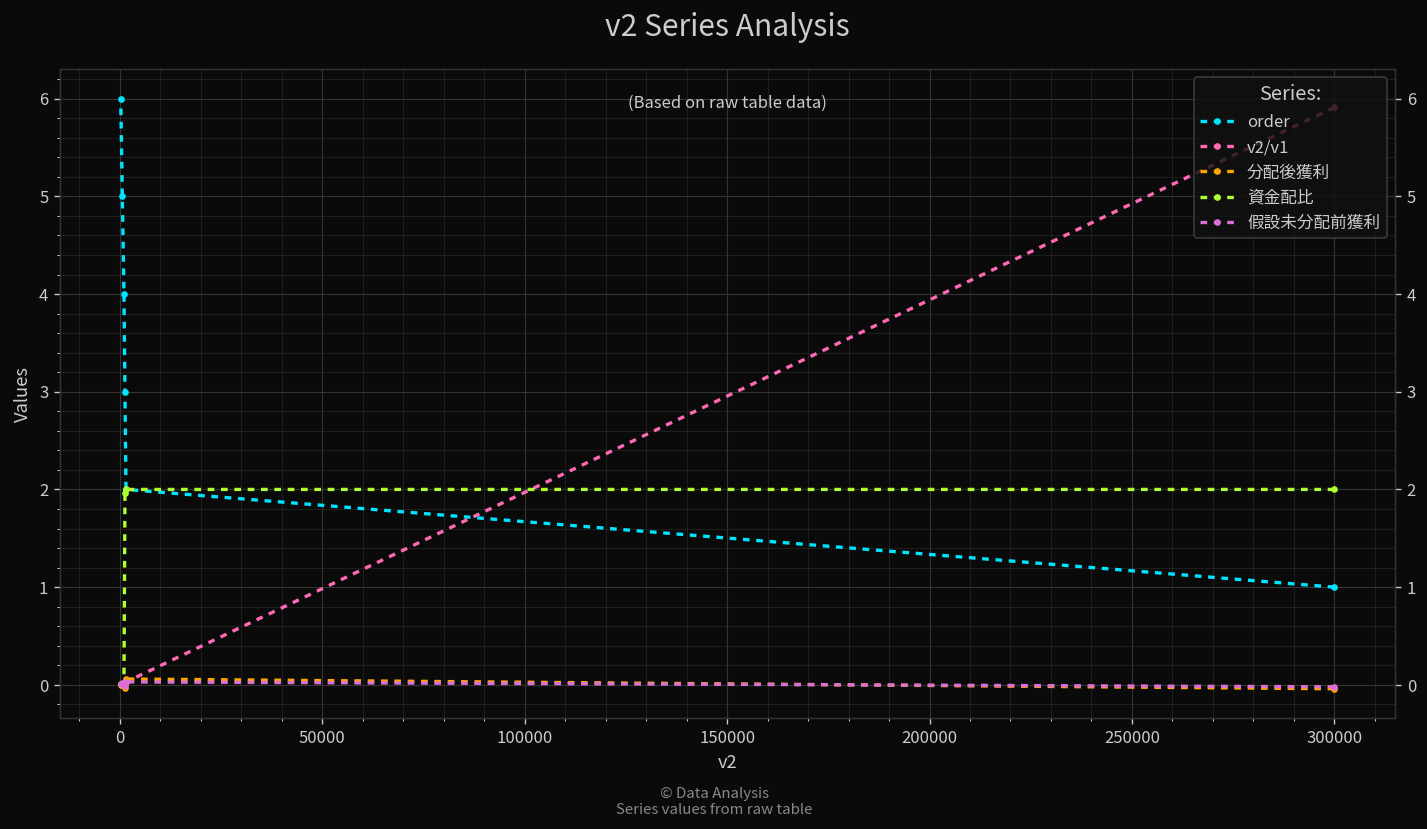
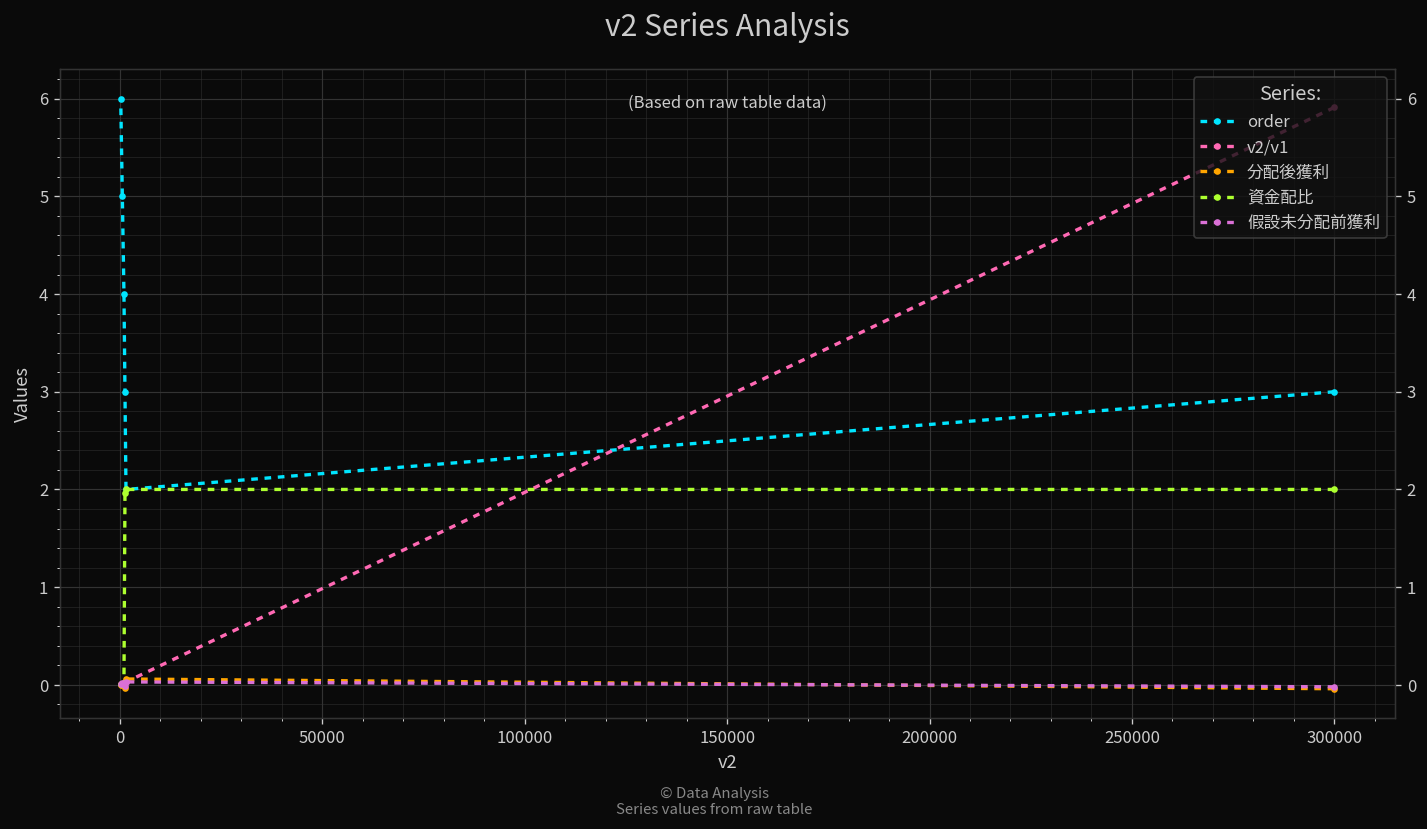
order, 300000: 1 -> 3
